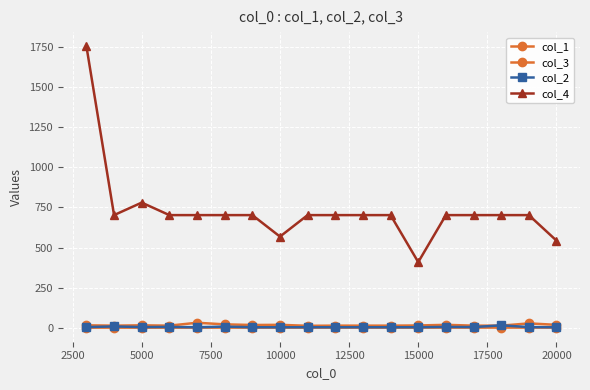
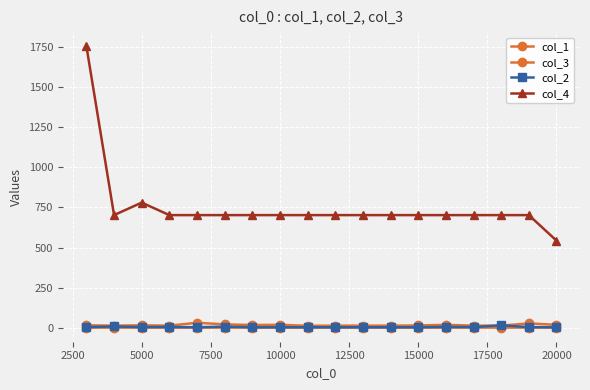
col_4, 10000: 570 -> 700
col_4, 15000: 410 -> 700
